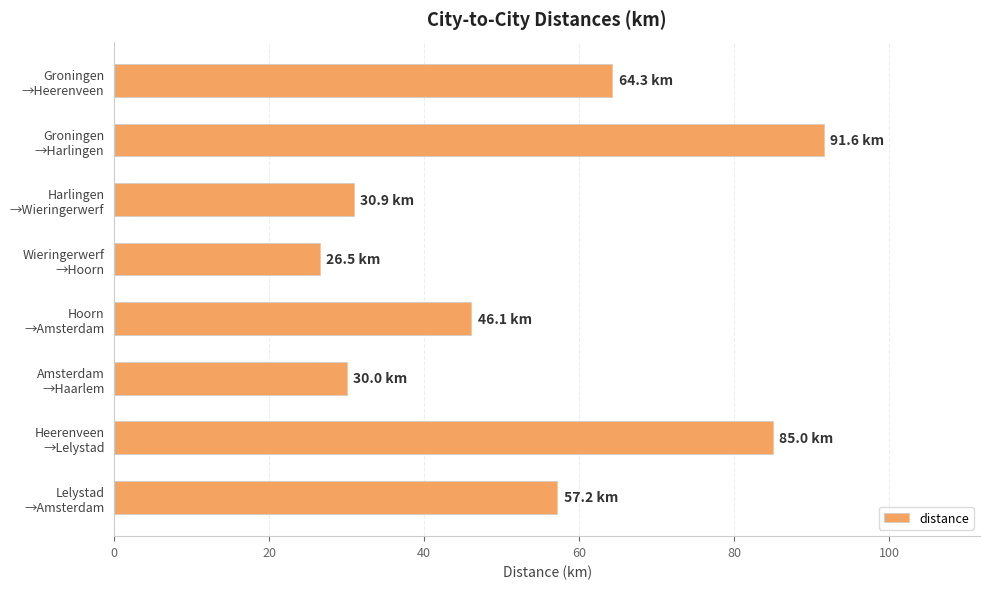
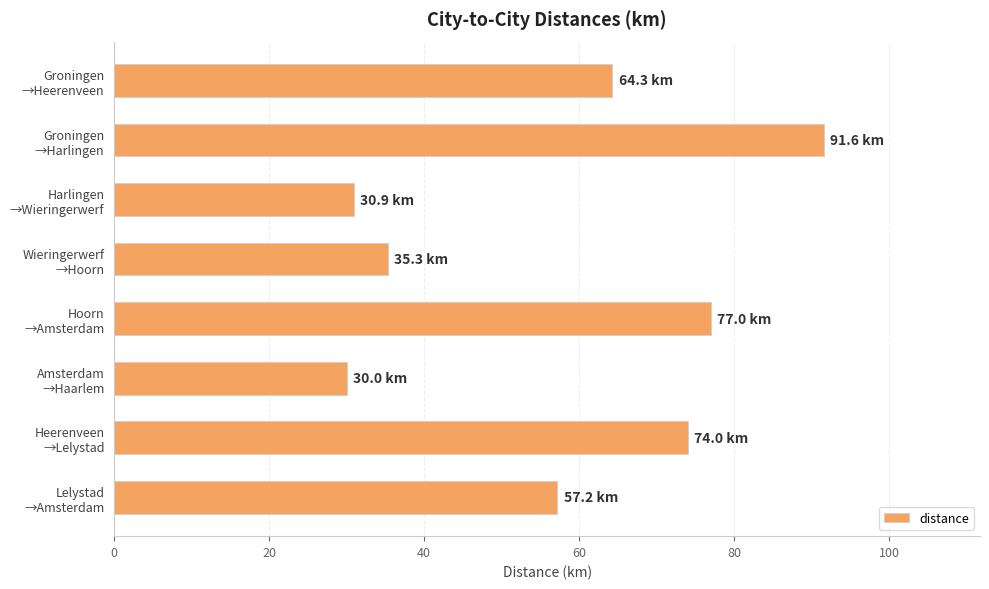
Wieringerwerf →Hoorn: 26.5 -> 35.3
Hoorn →Amsterdam: 46.1 -> 77.0
Heerenveen →Lelystad: 85.0 -> 74.0
